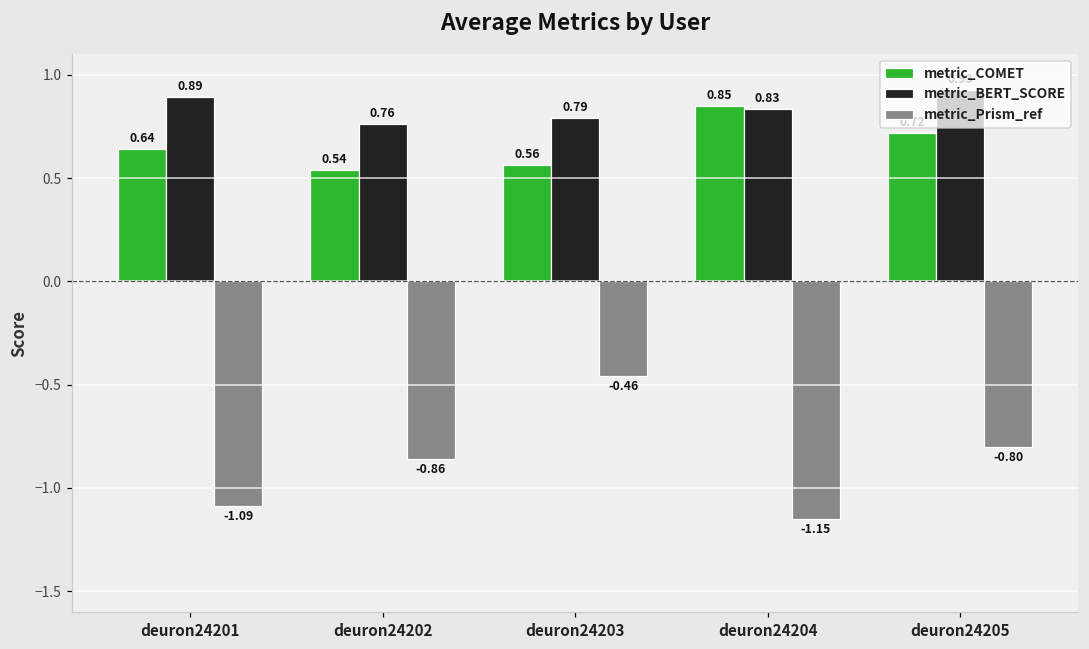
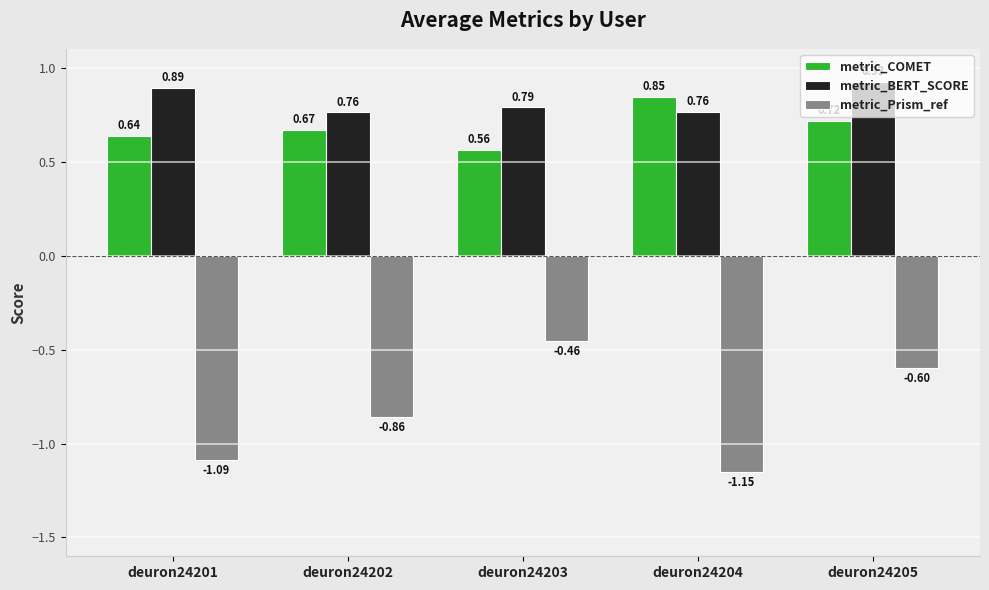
metric_COMET, deuron24202: 0.54 -> 0.67
metric_BERT_SCORE, deuron24204: 0.83 -> 0.76
metric_Prism_ref, deuron24205: -0.80 -> -0.60
